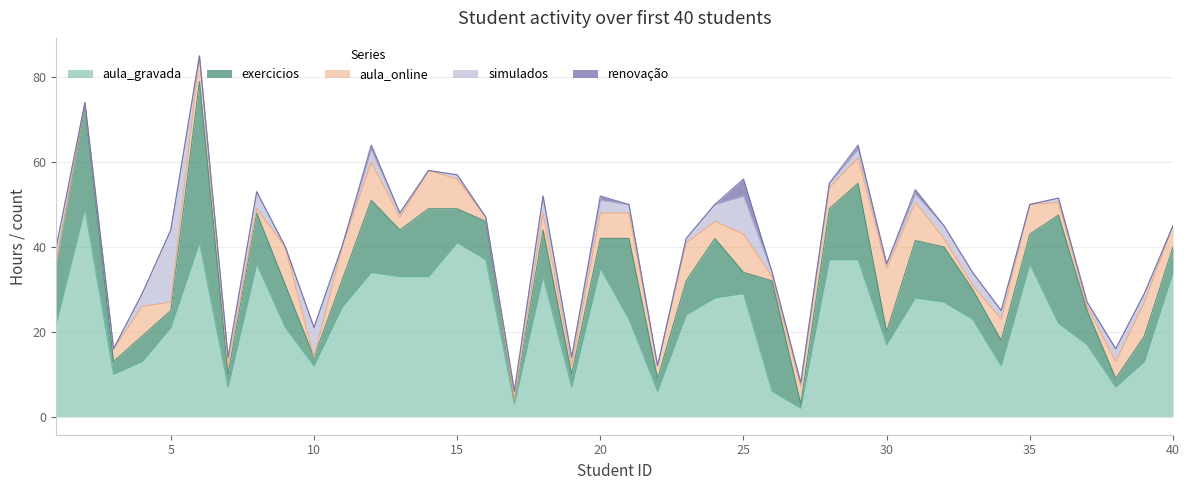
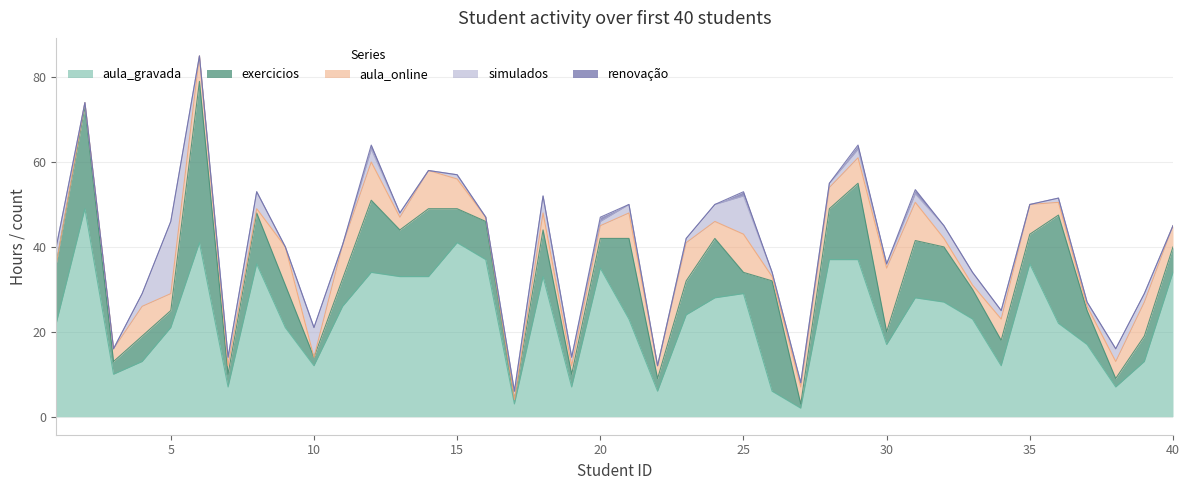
aula_online, 5: 2 -> 4
aula_online, 20: 6 -> 3
simulados, 20: 3 -> 1
renovação, 25: 4 -> 1
